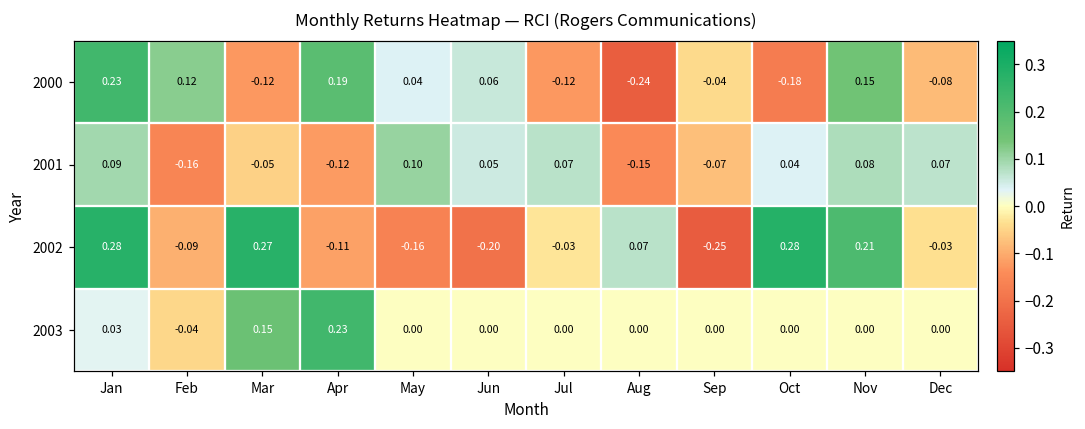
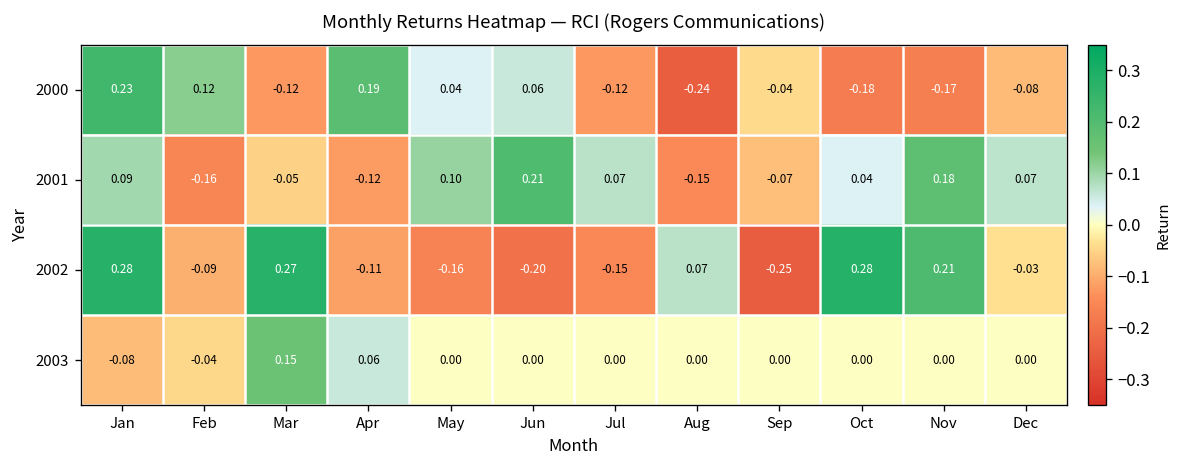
2000, Nov: 0.15 -> -0.17
2001, Jun: 0.05 -> 0.21
2001, Nov: 0.08 -> 0.18
2002, Jul: -0.03 -> -0.15
2003, Jan: 0.03 -> -0.08
2003, Apr: 0.23 -> 0.06
